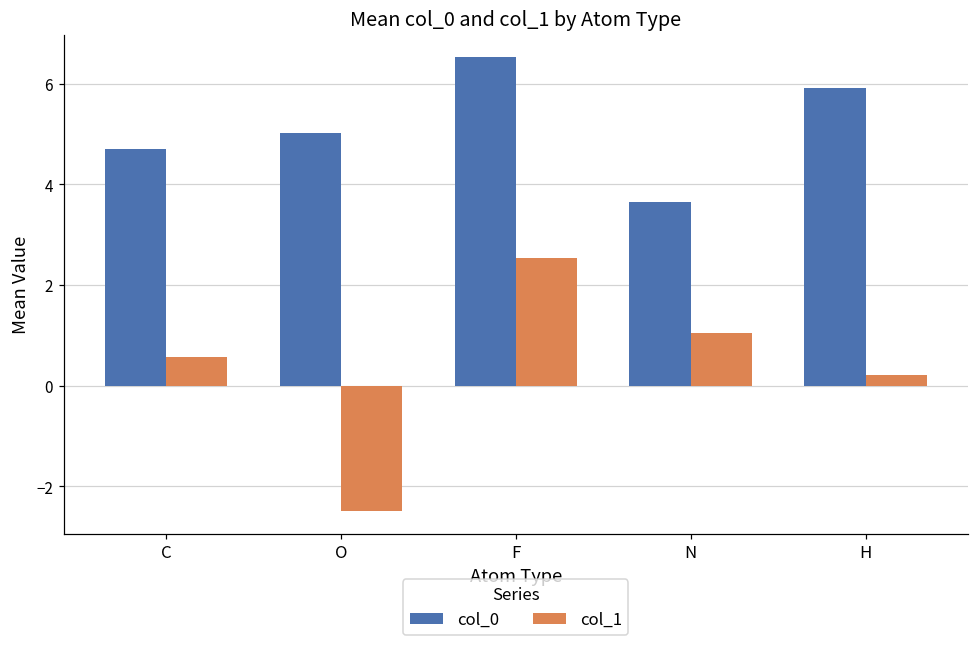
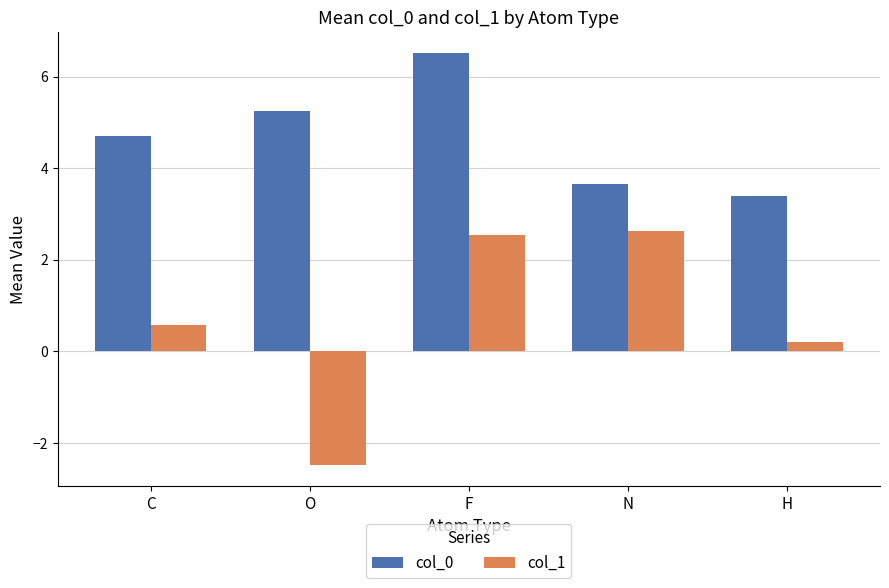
col_0, O: 5.0 -> 5.3
col_1, N: 1.1 -> 2.6
col_0, H: 5.9 -> 3.4
